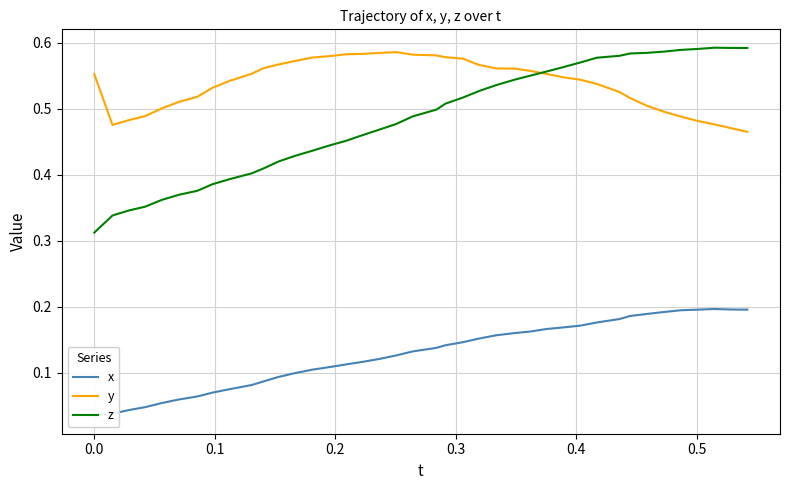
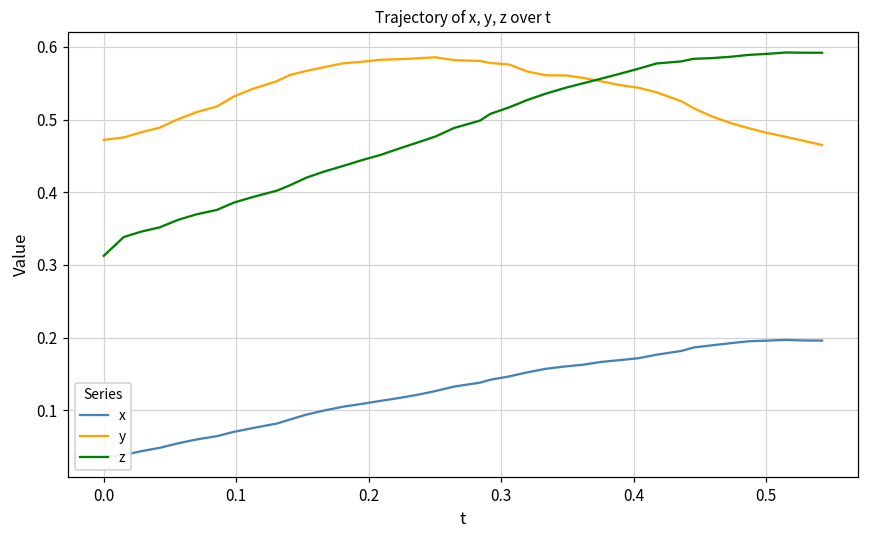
y, 0.0: 0.55 -> 0.47
